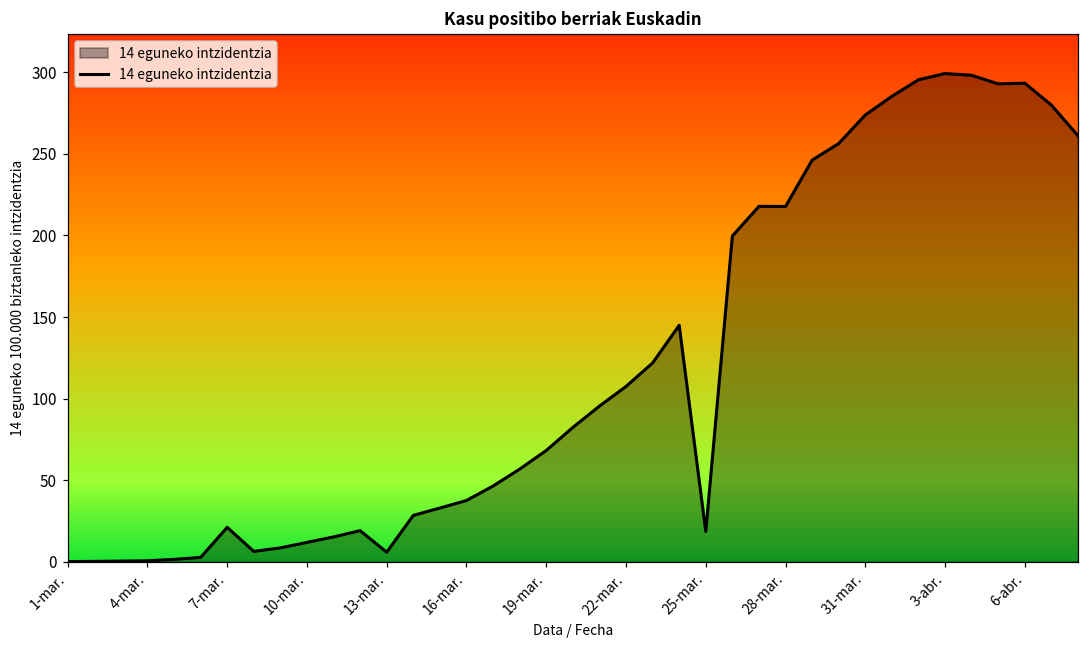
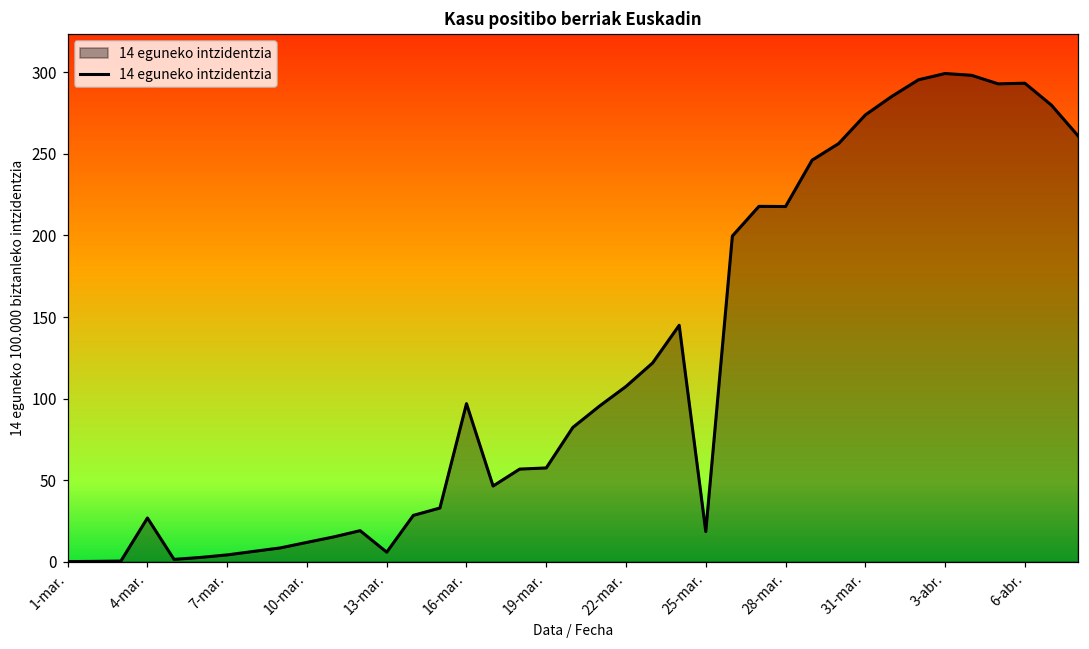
4-mar.: 1 -> 27
7-mar.: 21 -> 4
16-mar.: 38 -> 97
19-mar.: 68 -> 57
